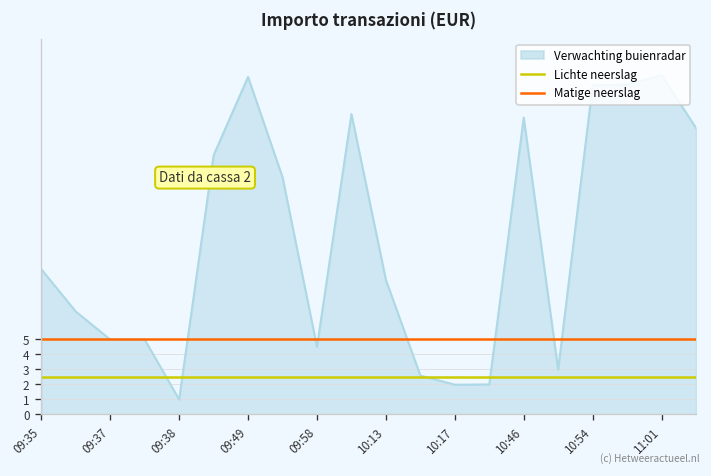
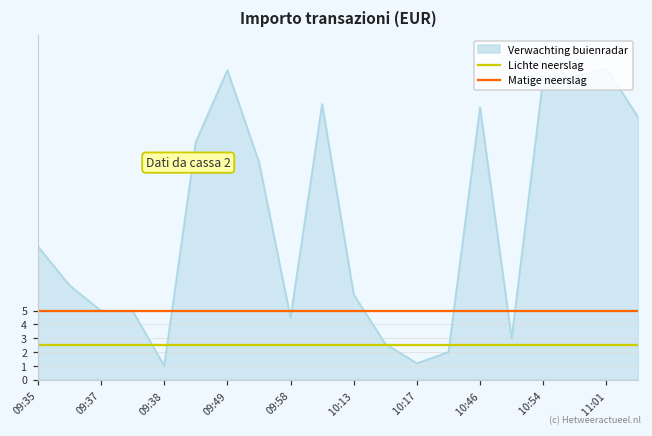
Verwachting buienradar, 10:13: 9.0 -> 6.2
Verwachting buienradar, 10:17: 2.0 -> 1.2
